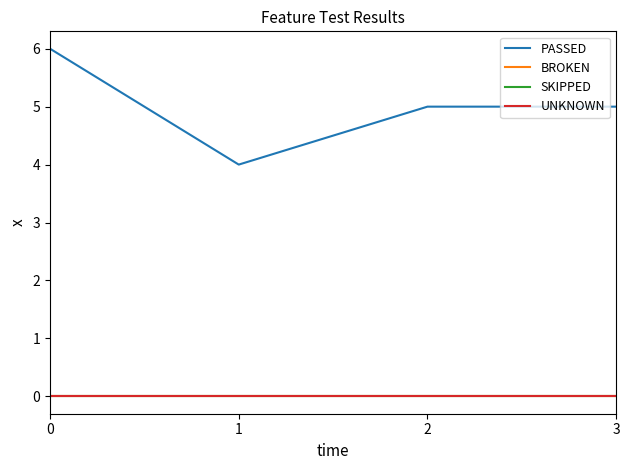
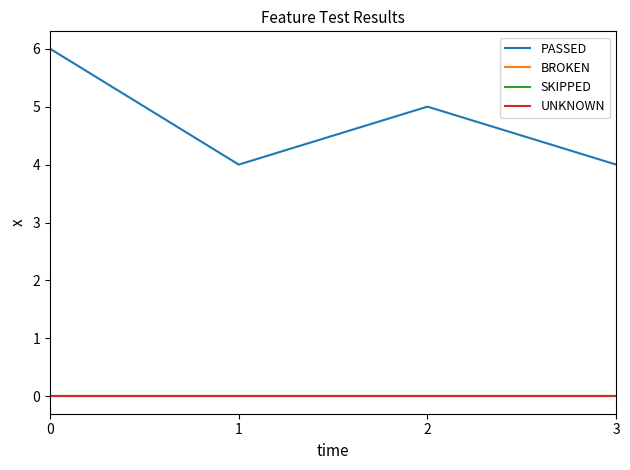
PASSED, 3: 5 -> 4
